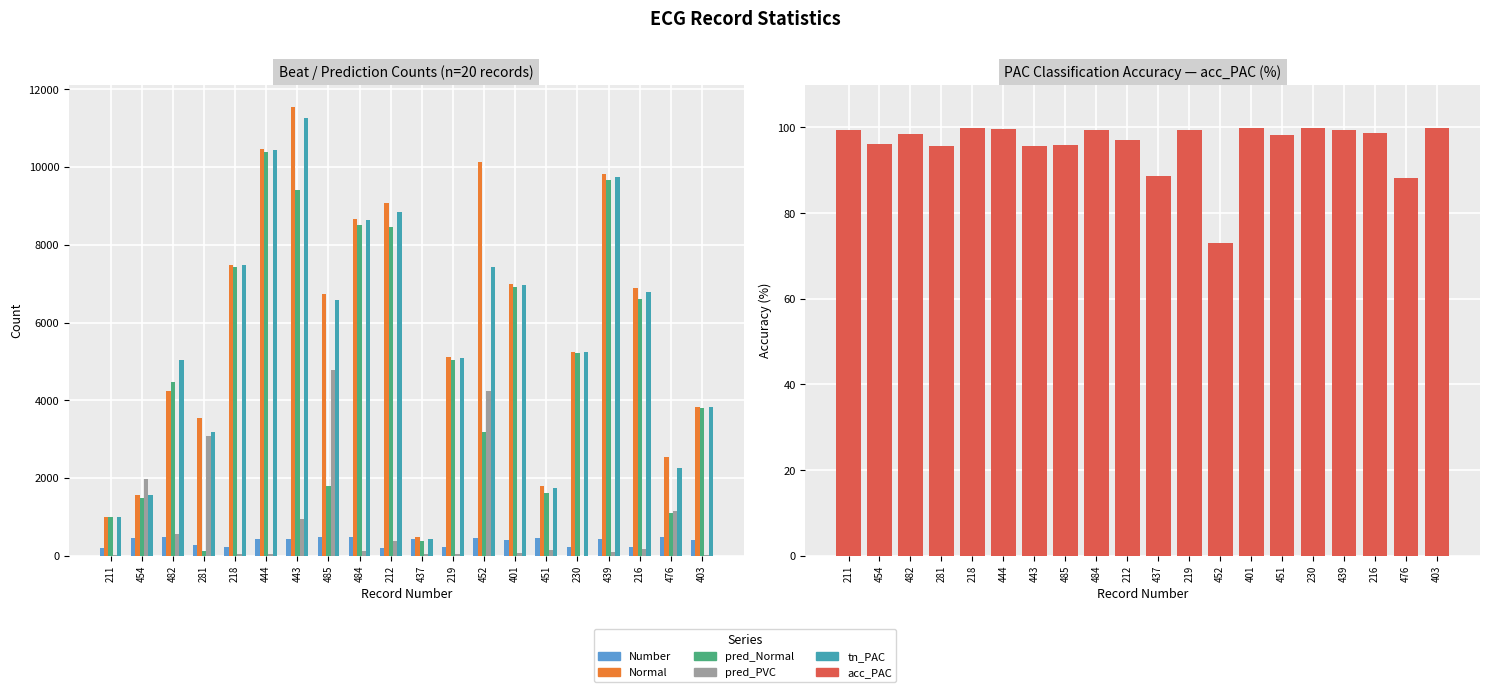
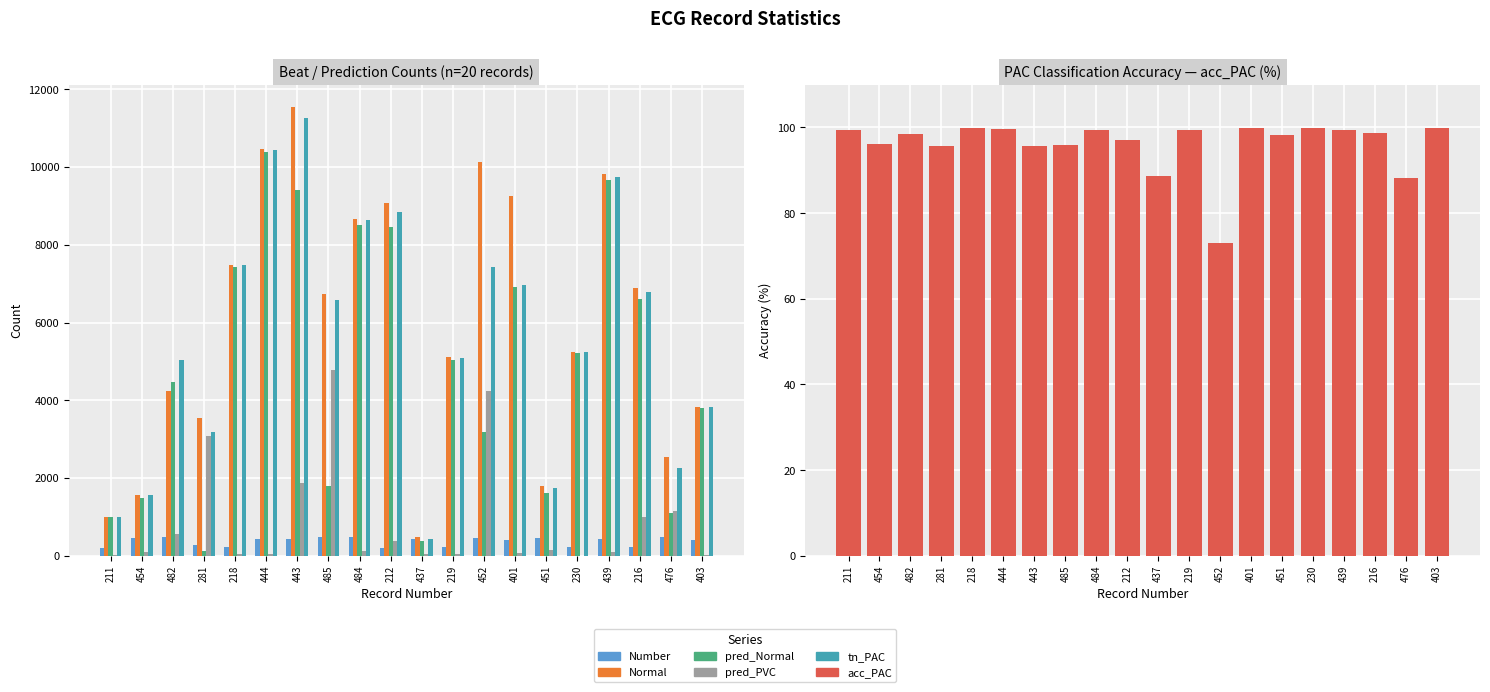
Beat / Prediction Counts (n=20 records), pred_PVC, 454: 2000 -> 100
Beat / Prediction Counts (n=20 records), pred_PVC, 443: 1000 -> 1900
Beat / Prediction Counts (n=20 records), Normal, 401: 7000 -> 9200
Beat / Prediction Counts (n=20 records), pred_PVC, 216: 200 -> 1000
